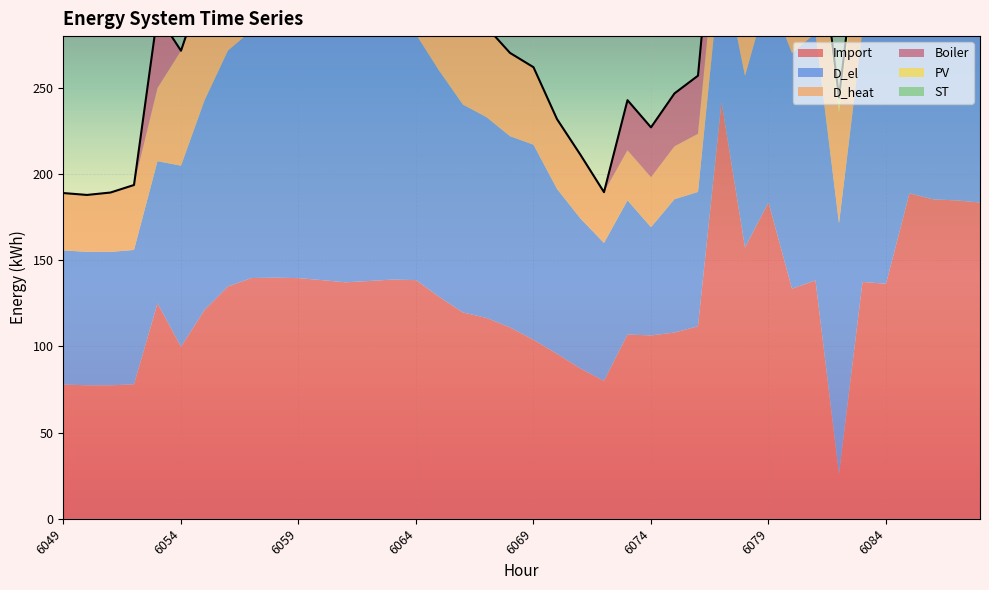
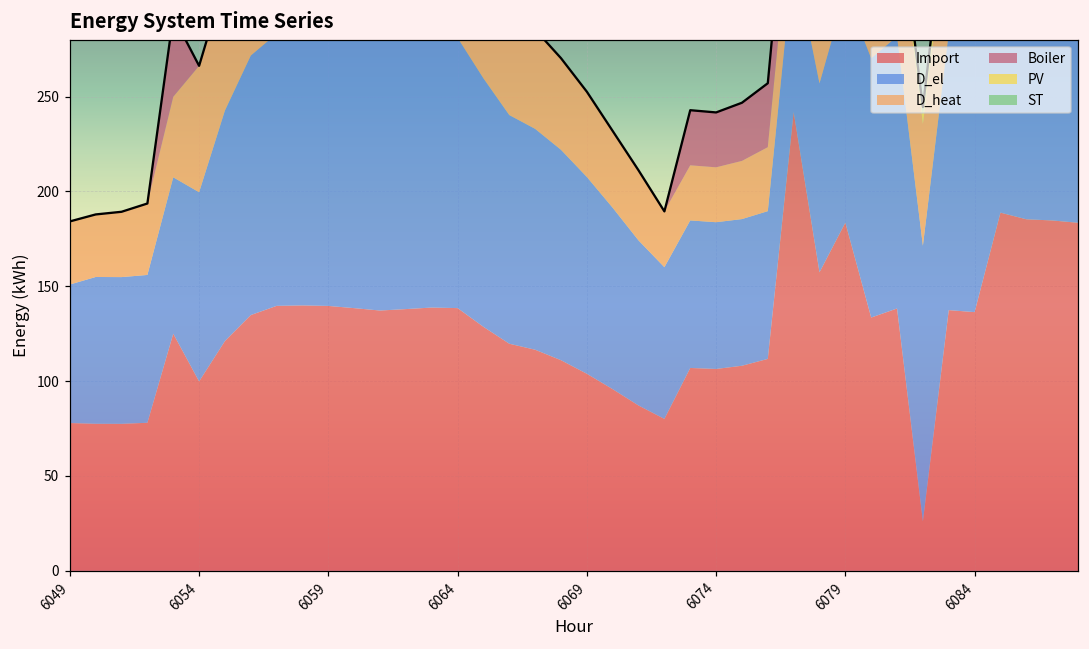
D_el, 6049: 78 -> 73
D_el, 6054: 105 -> 100
D_el, 6069: 113 -> 104
D_el, 6074: 63 -> 77
